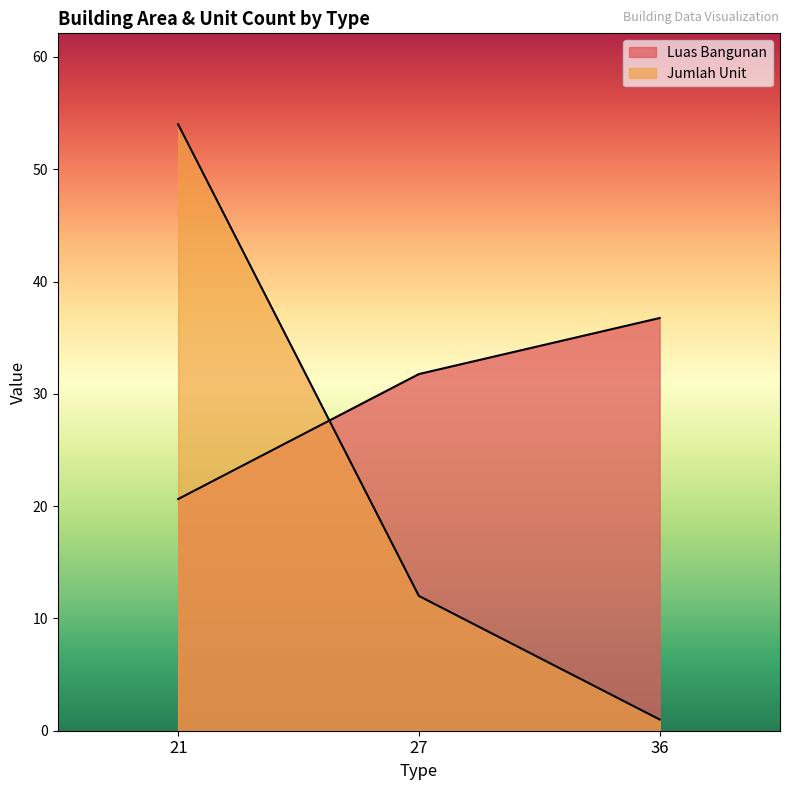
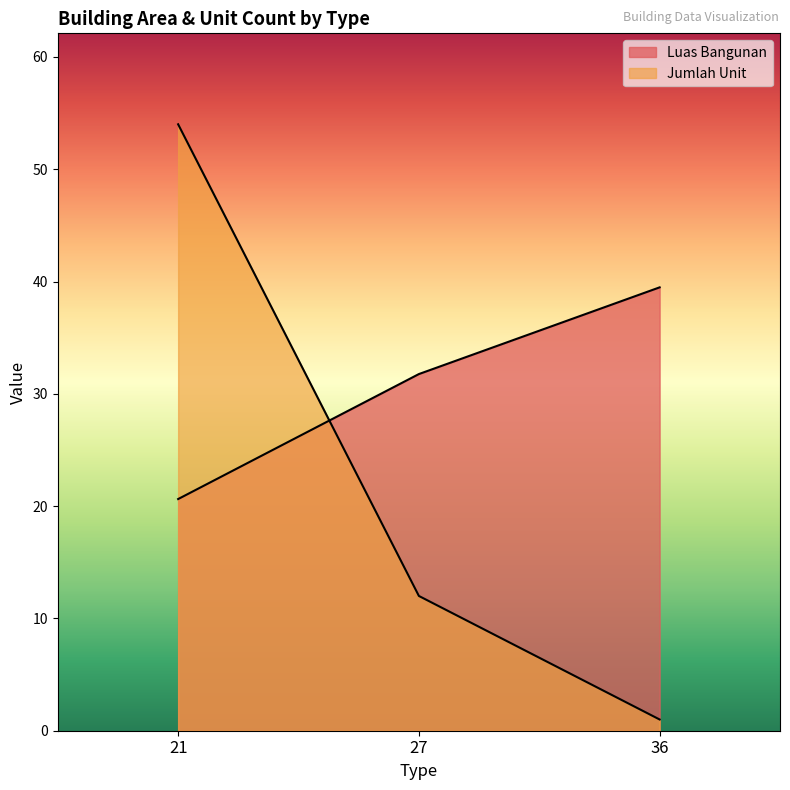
Luas Bangunan, 36: 36.8 -> 39.5
